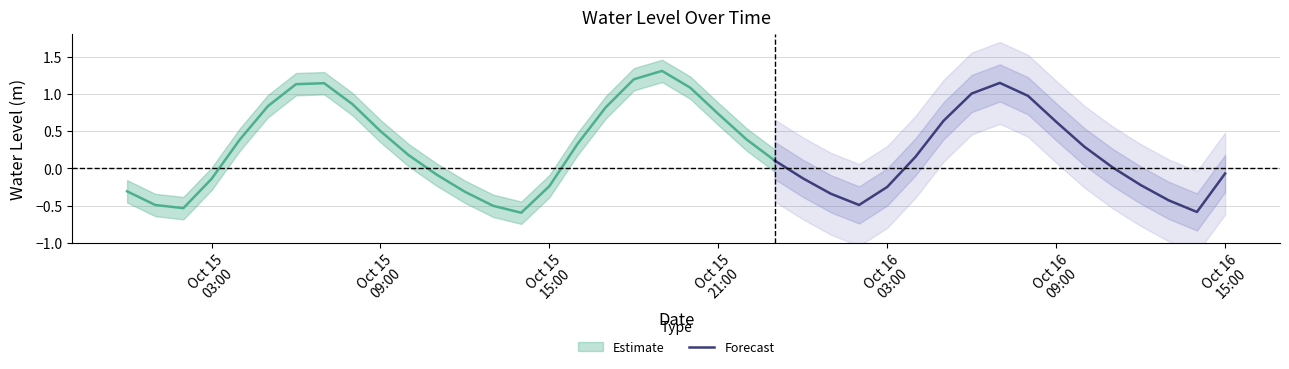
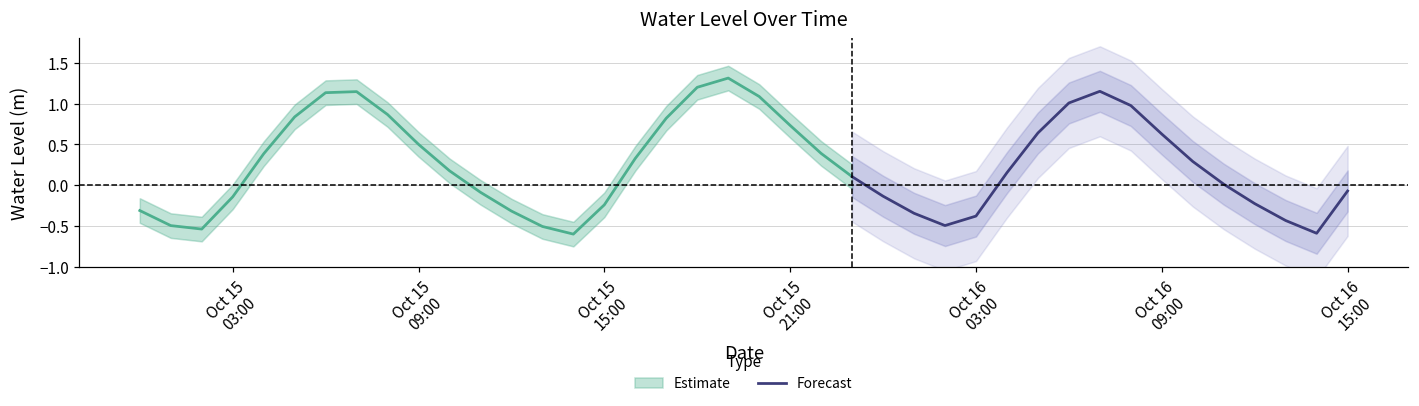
Forecast, Oct 16 03:00: -0.2 -> -0.4
